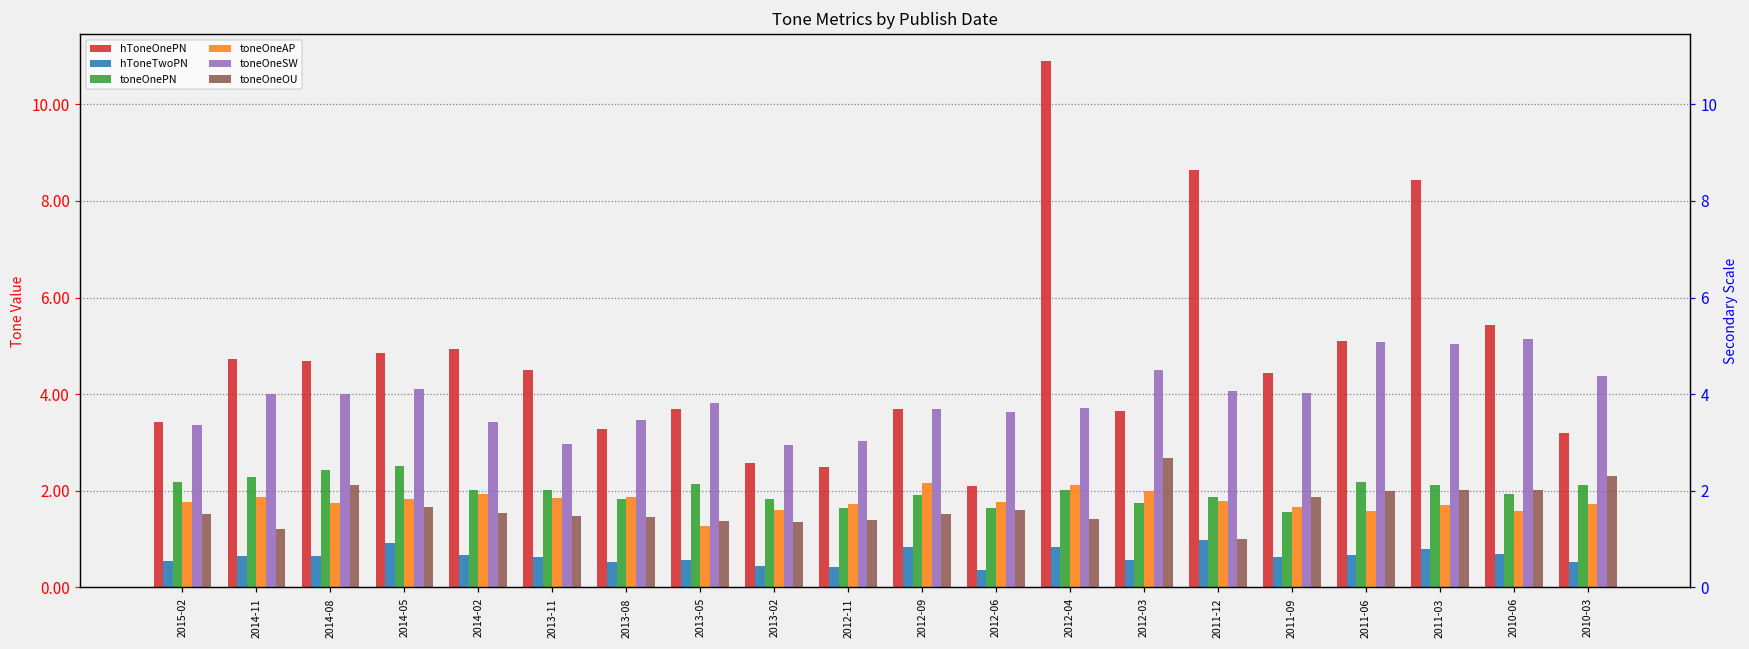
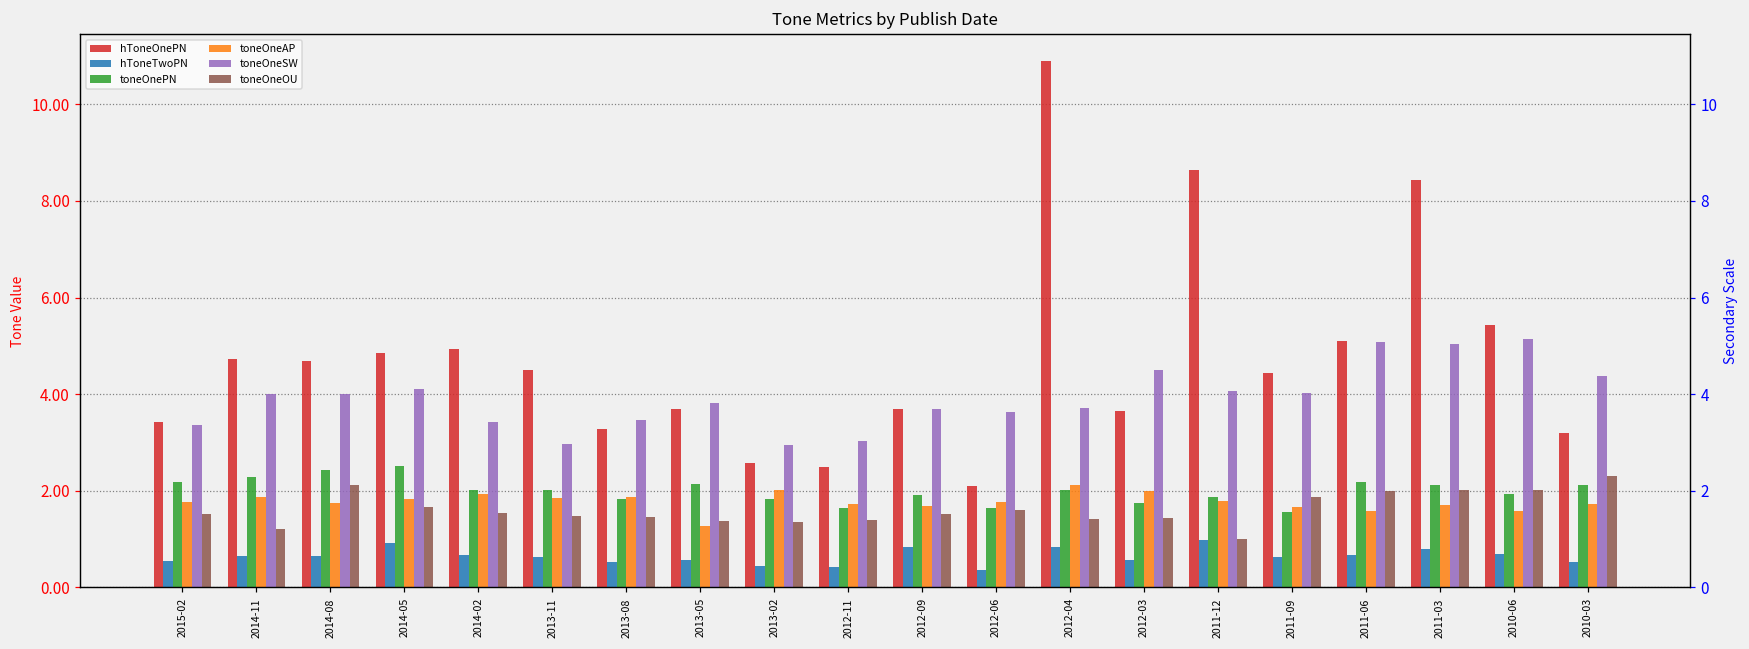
toneOneAP, 2013-02: 1.6 -> 2.0
toneOneAP, 2012-09: 2.2 -> 1.7
toneOneOU, 2012-03: 2.7 -> 1.4
